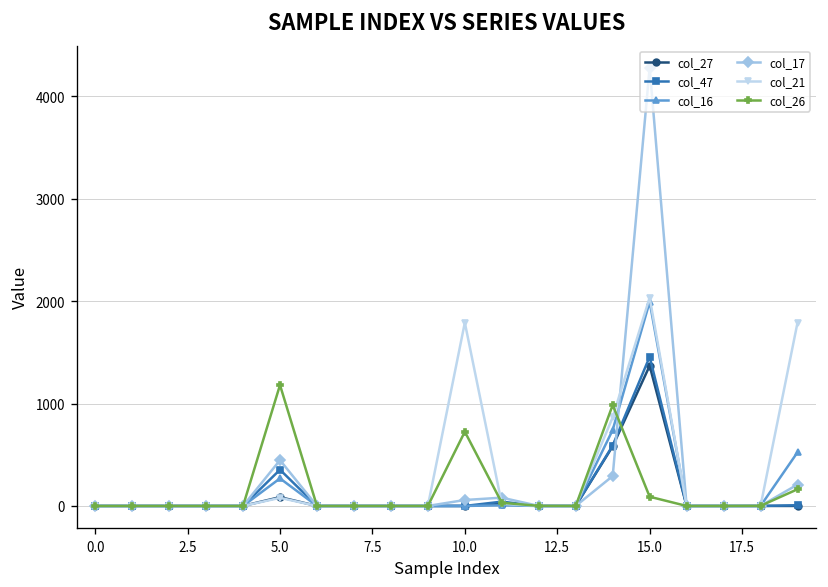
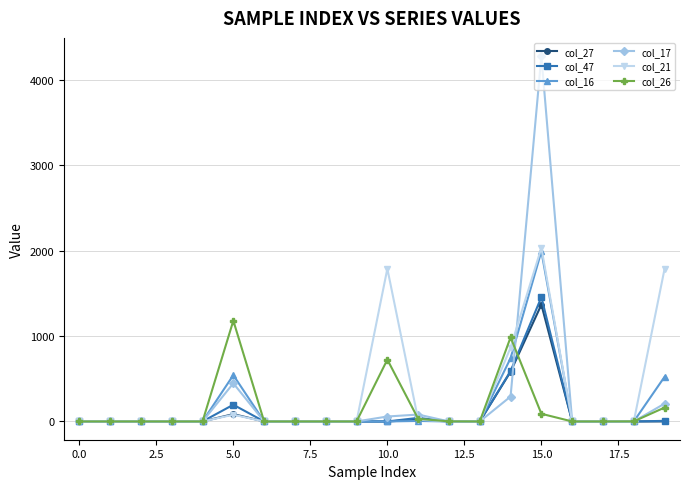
col_47, 5.0: 400 -> 200
col_16, 5.0: 300 -> 500
